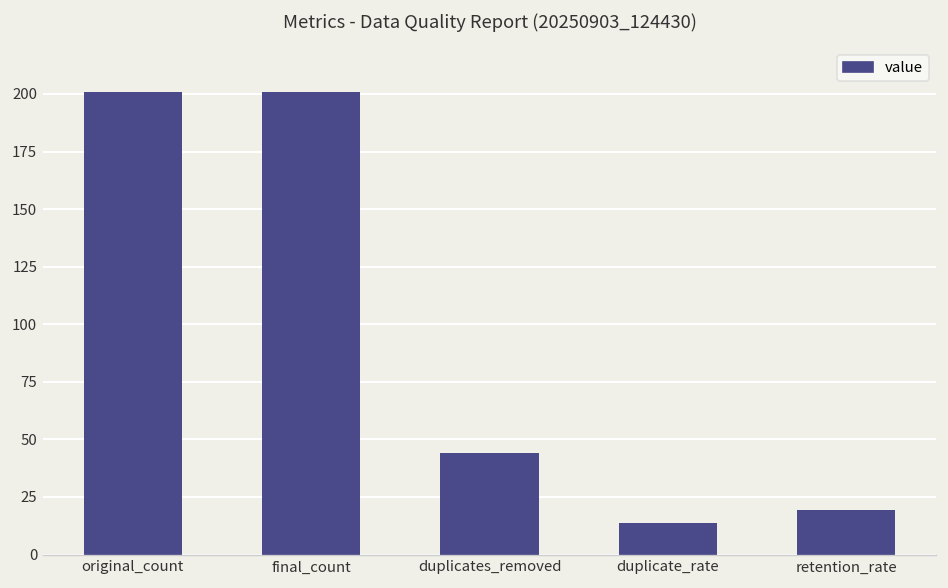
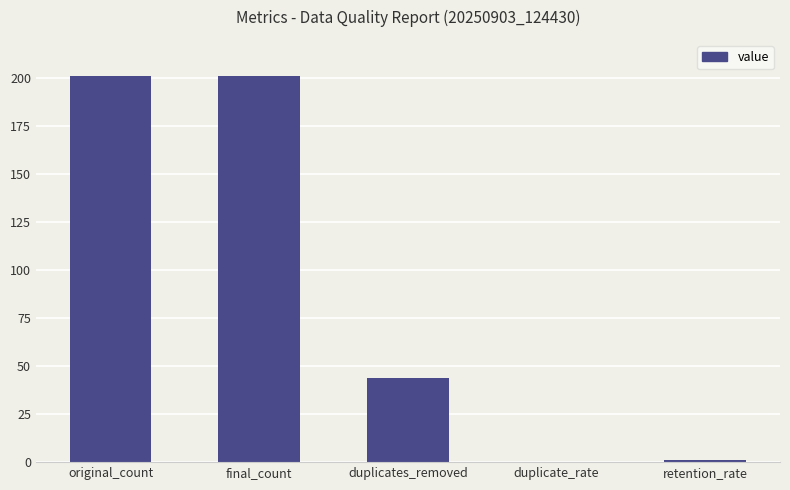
duplicate_rate: 14 -> 0
retention_rate: 19 -> 1
